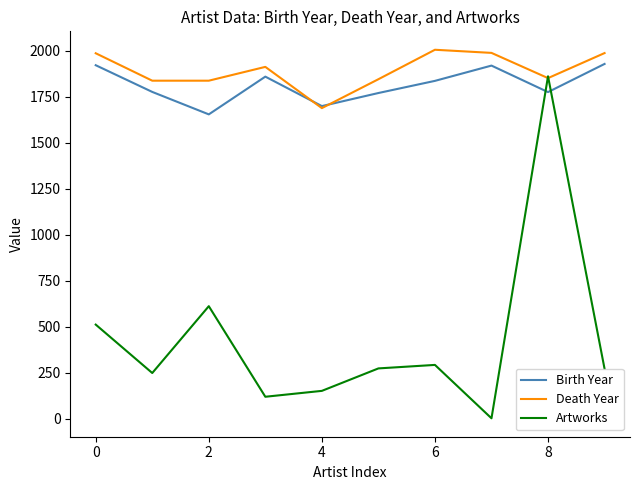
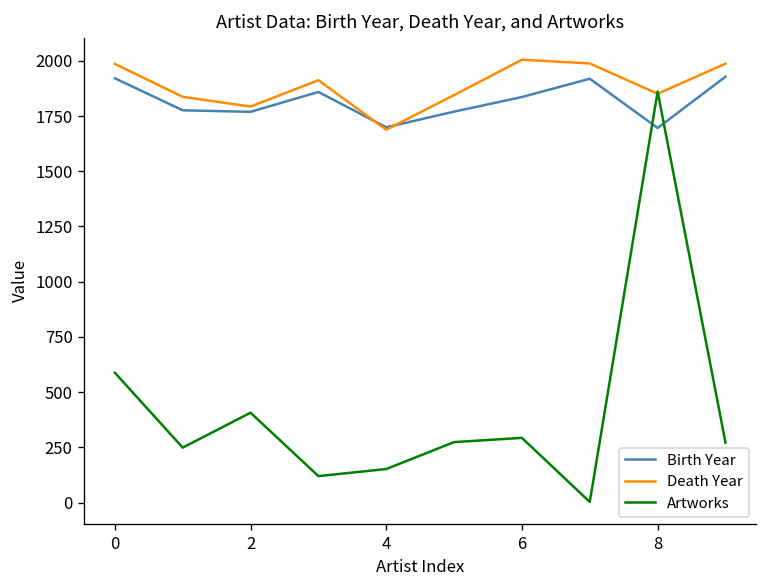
Artworks, 0: 510 -> 590
Birth Year, 2: 1650 -> 1770
Death Year, 2: 1840 -> 1790
Artworks, 2: 610 -> 410
Birth Year, 8: 1780 -> 1700
